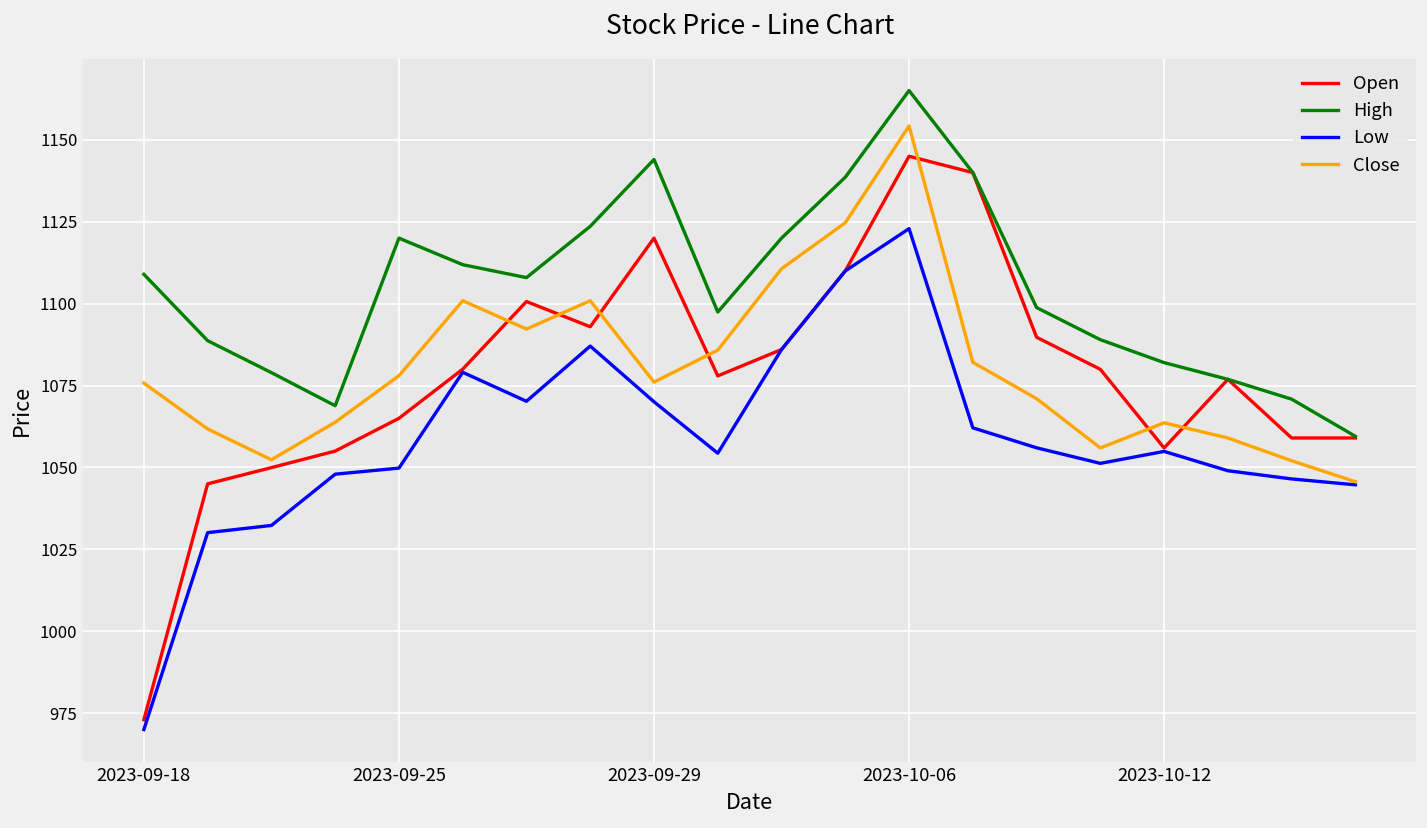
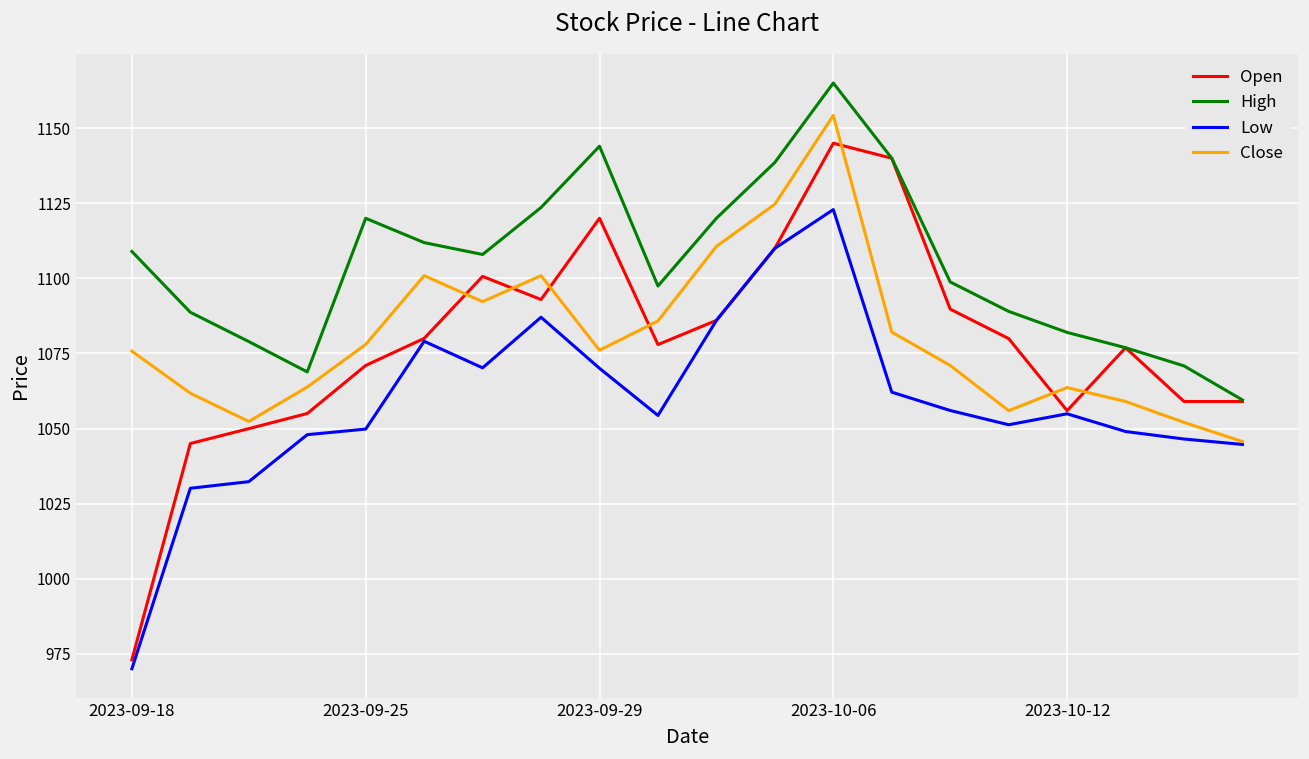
Open, 2023-09-25: 1065 -> 1071
